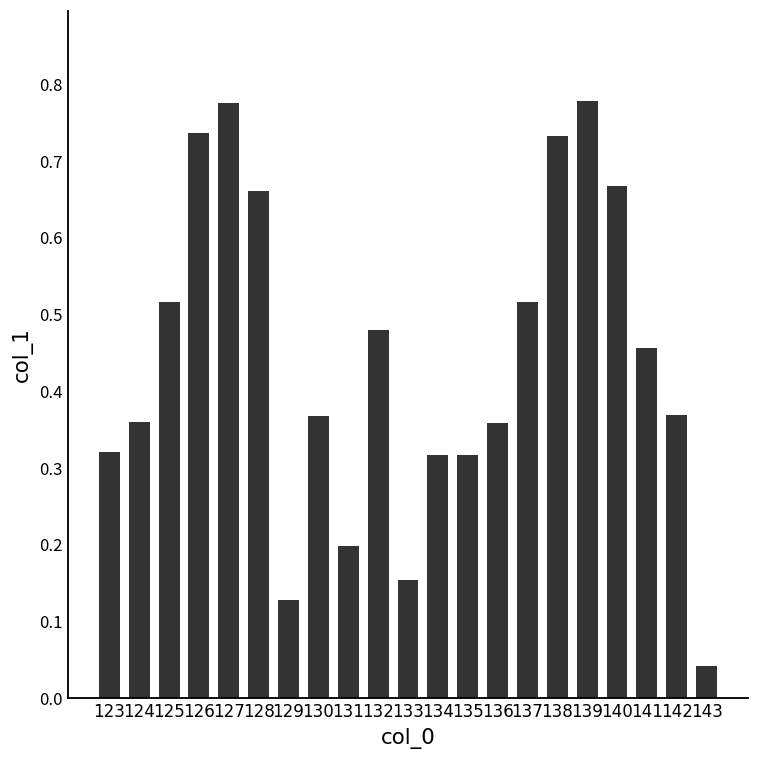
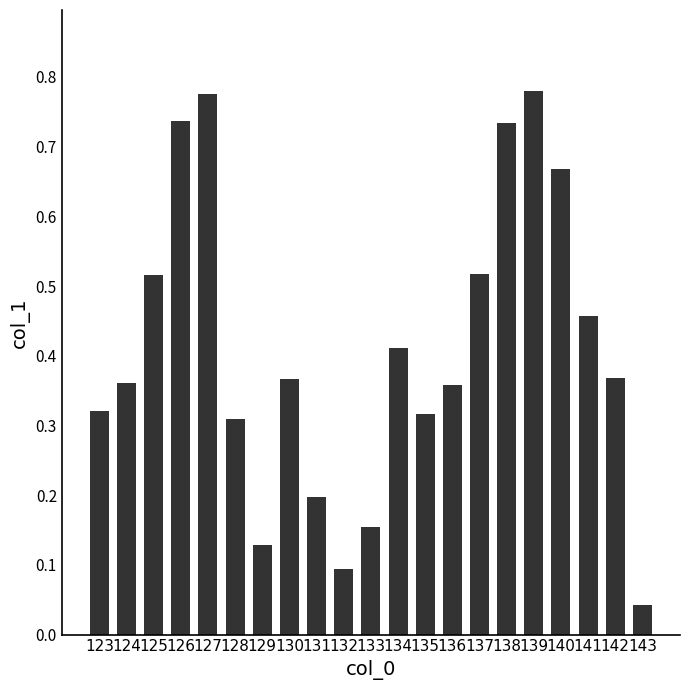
128: 0.66 -> 0.31
132: 0.48 -> 0.09
134: 0.32 -> 0.41
